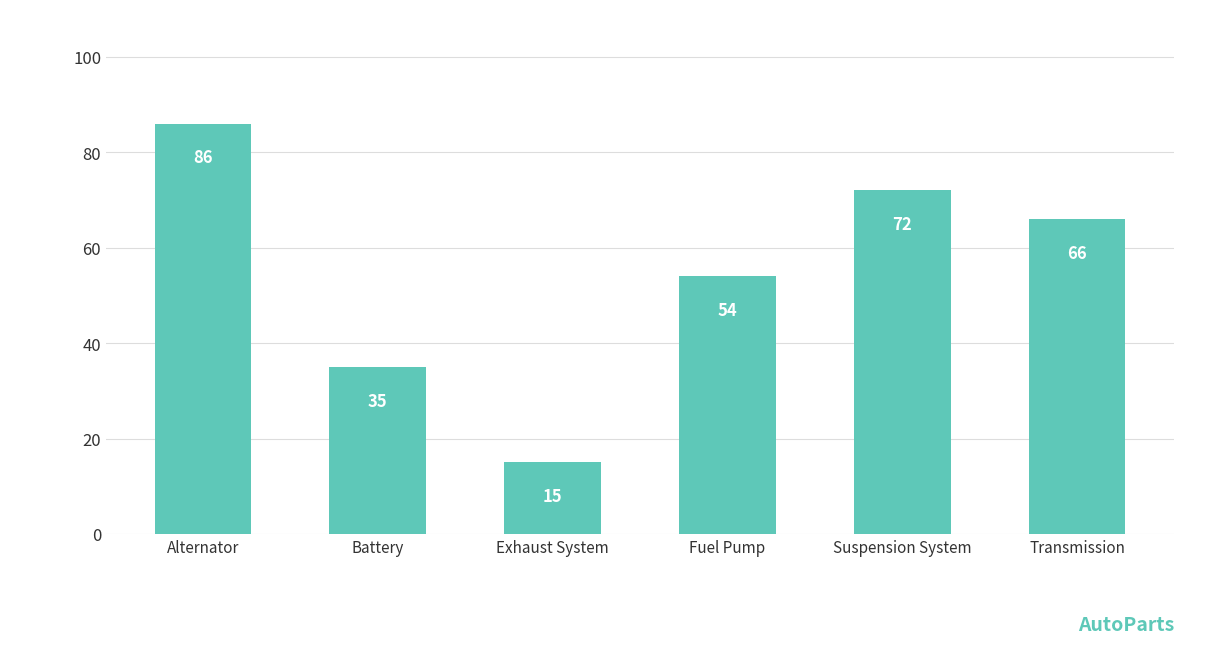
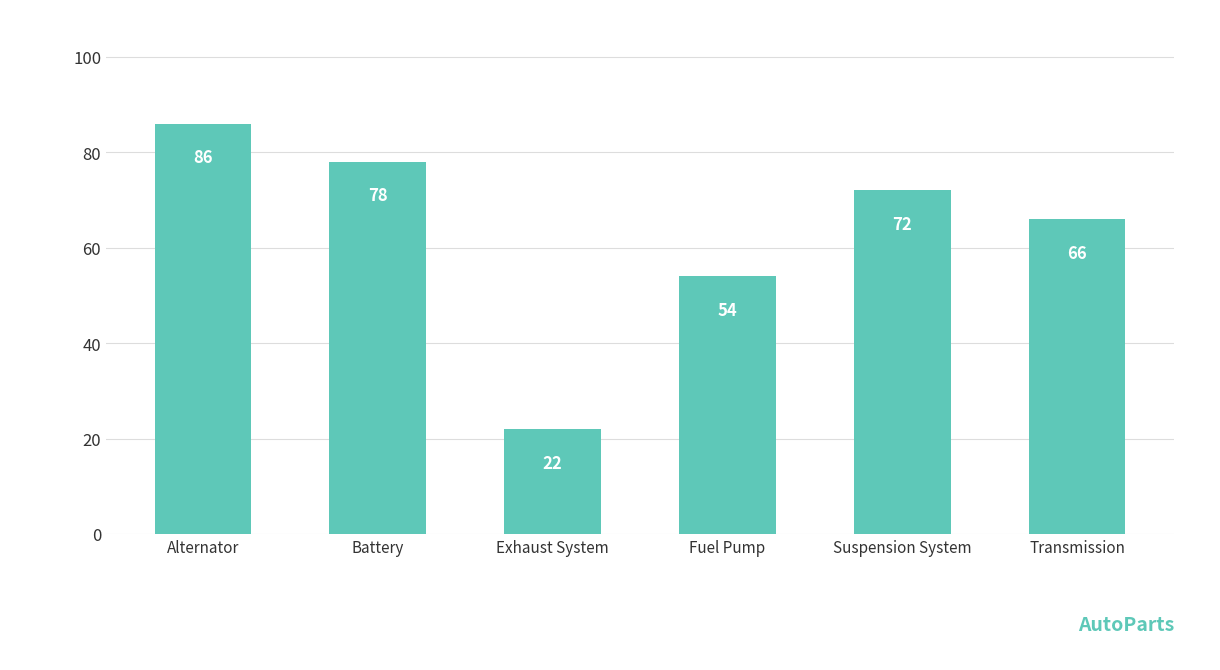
Battery: 35 -> 78
Exhaust System: 15 -> 22
